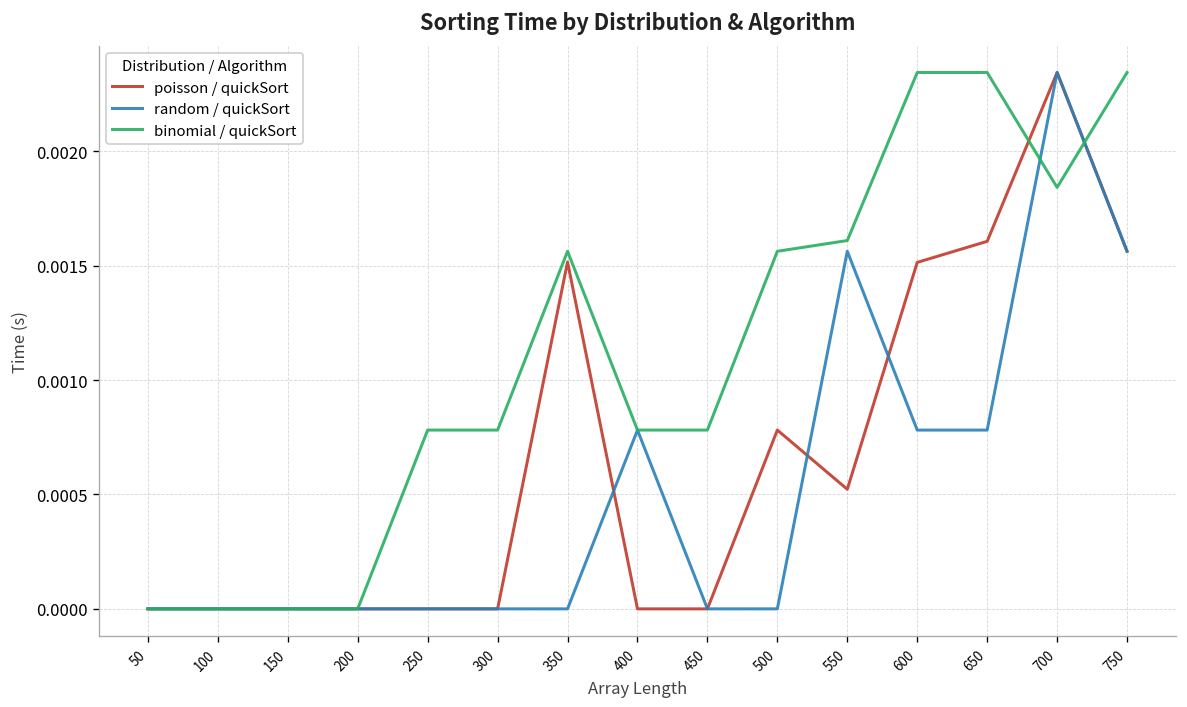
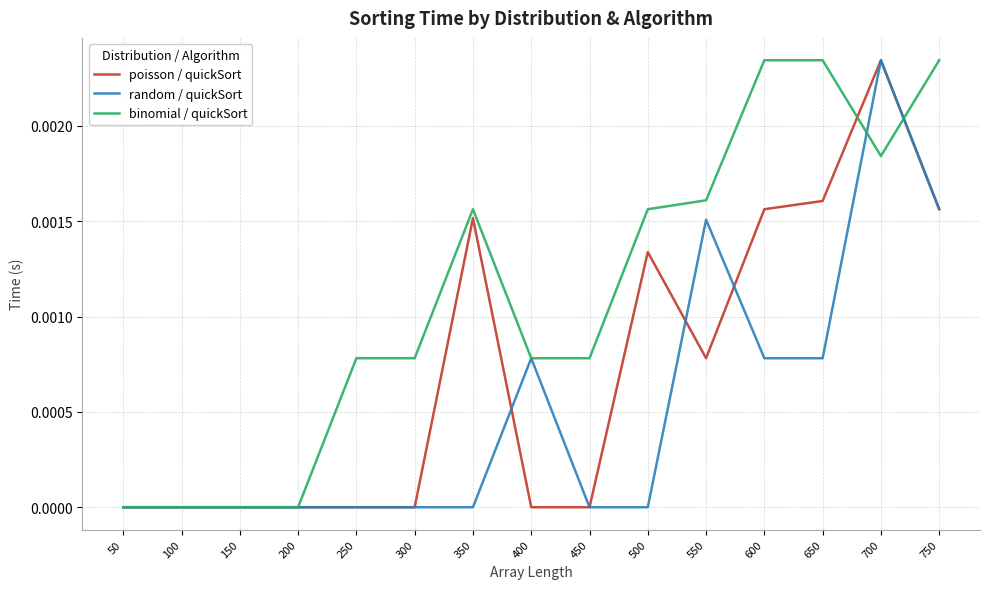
poisson / quickSort, 500: 0.00078 -> 0.00134
poisson / quickSort, 550: 0.00052 -> 0.00078
random / quickSort, 550: 0.00156 -> 0.00151
poisson / quickSort, 600: 0.00151 -> 0.00156
